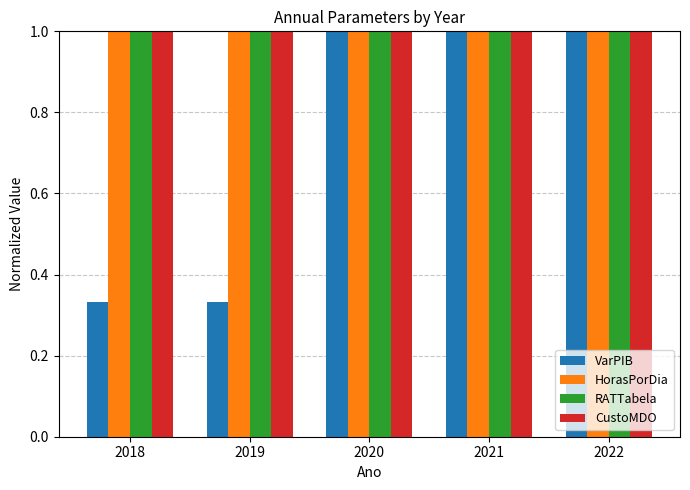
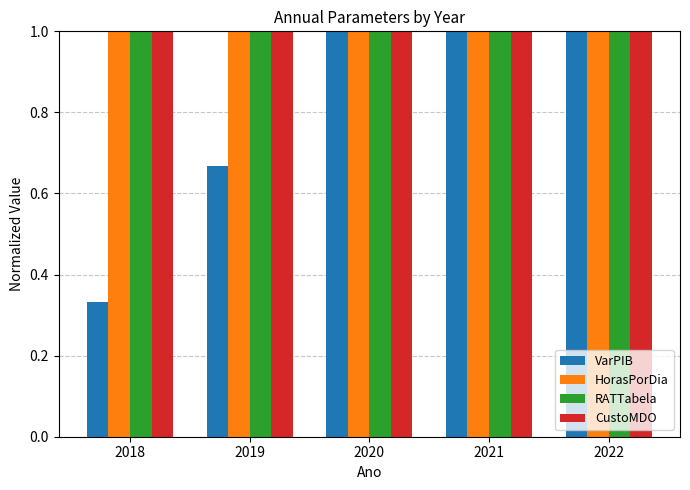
VarPIB, 2019: 0.33 -> 0.67
